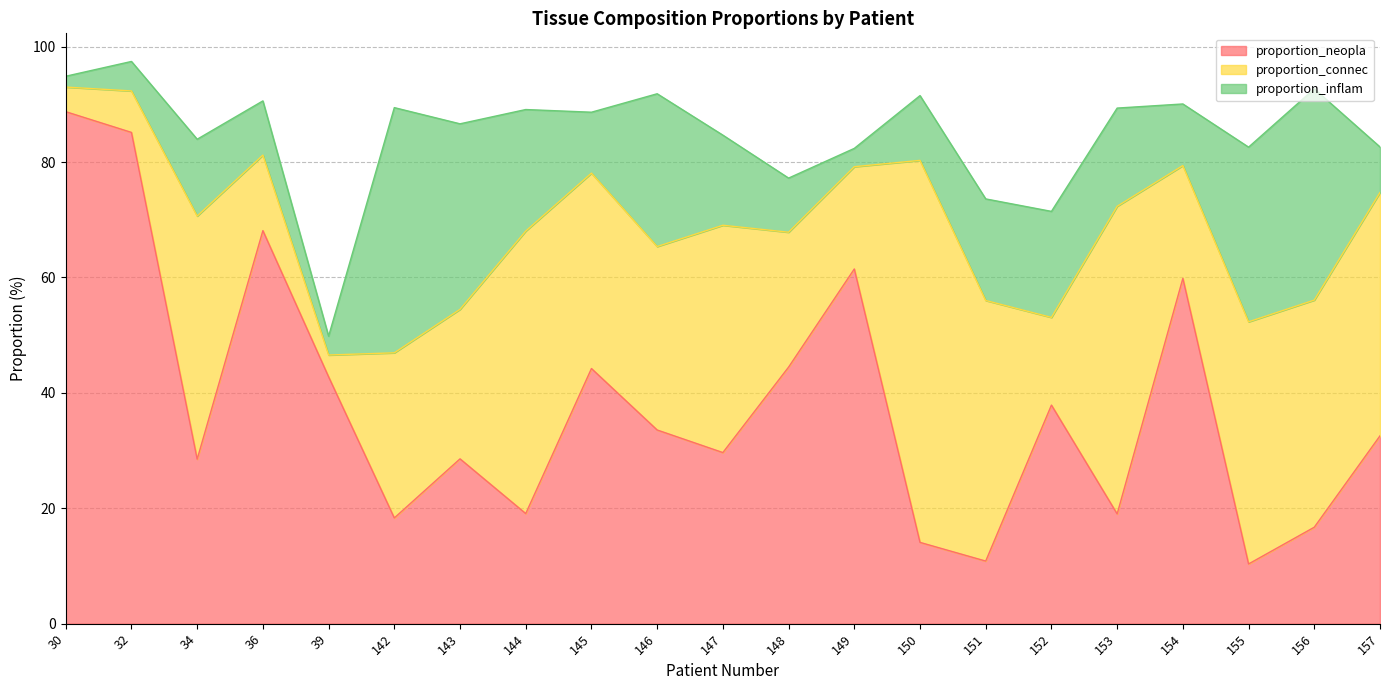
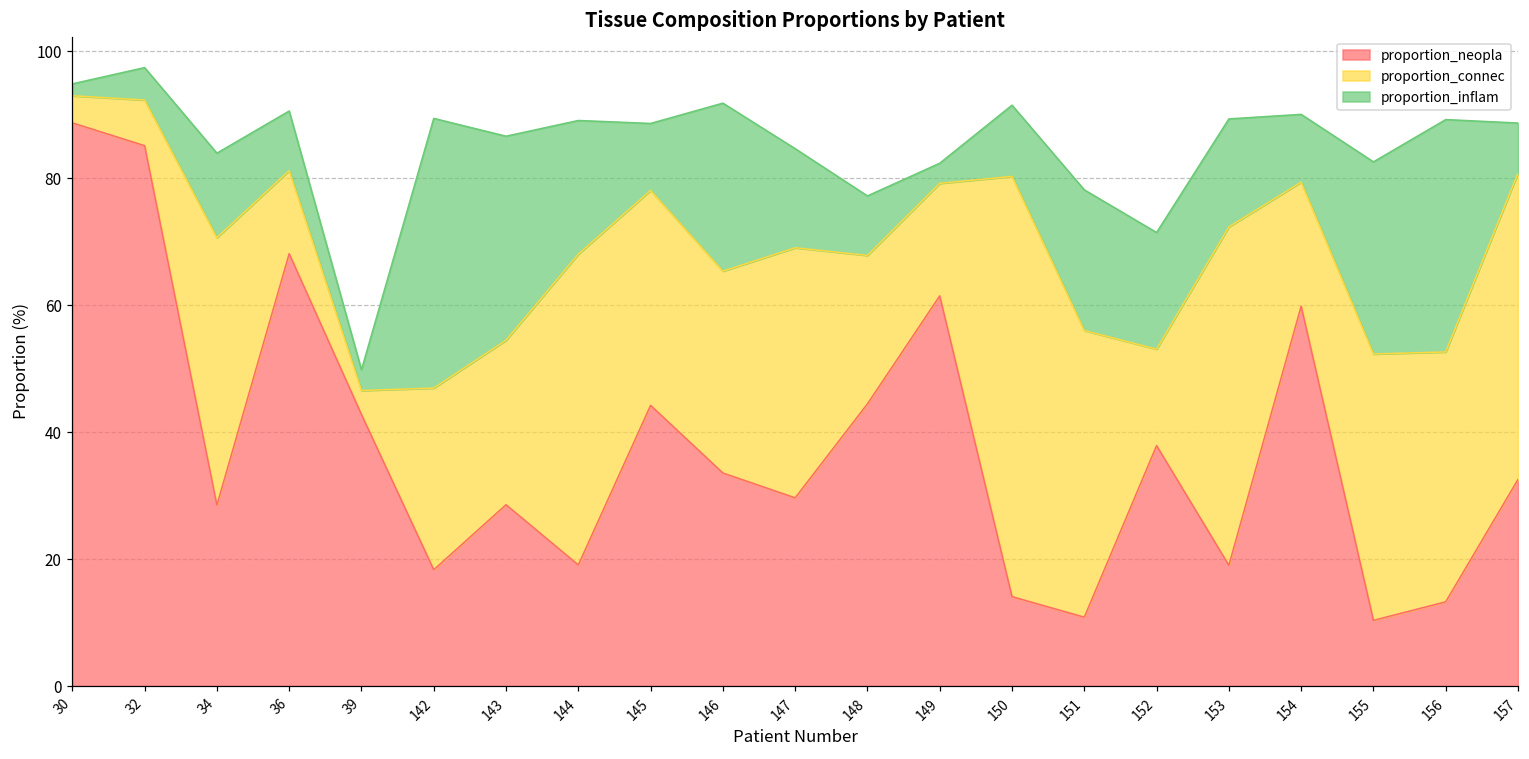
proportion_inflam, 151: 18 -> 22
proportion_neopla, 156: 17 -> 13
proportion_connec, 157: 42 -> 48
